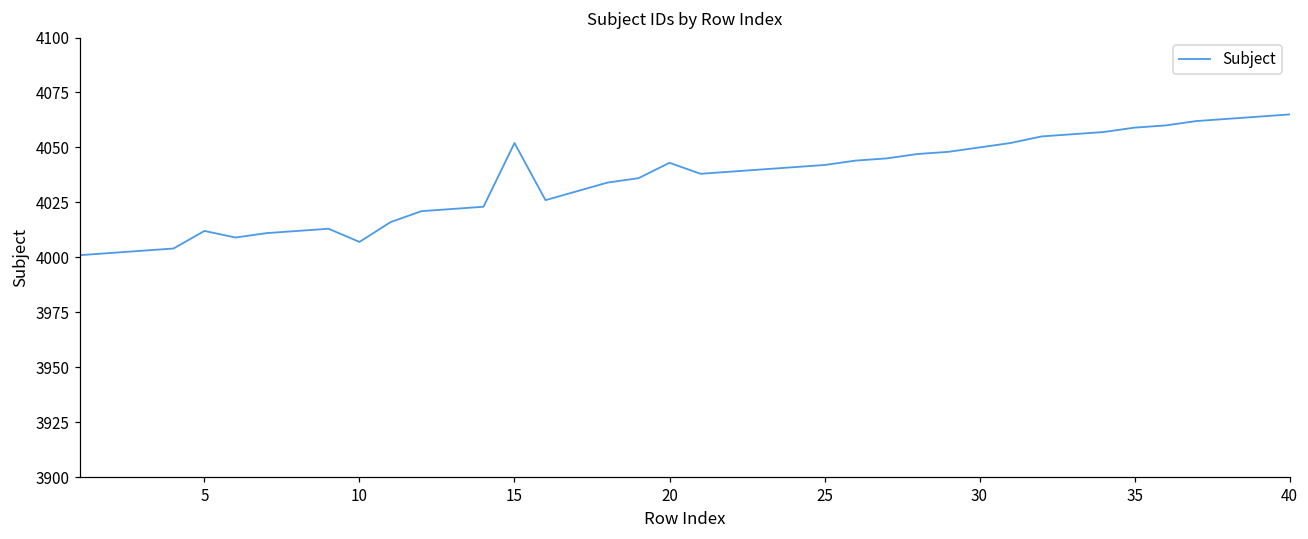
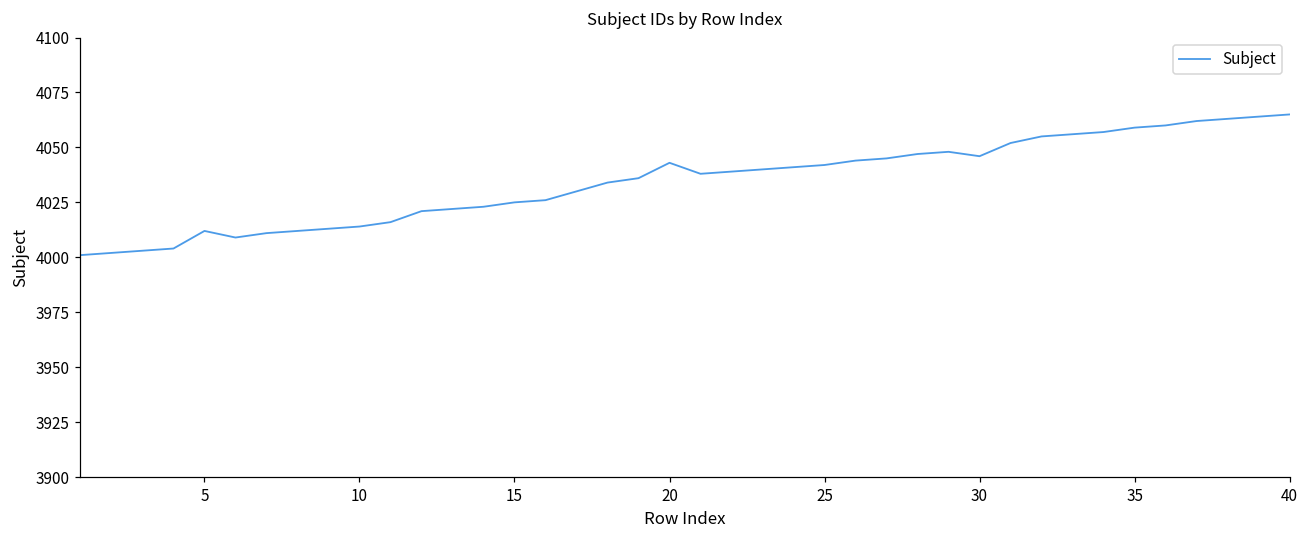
10: 4007 -> 4014
15: 4052 -> 4025
30: 4050 -> 4046
